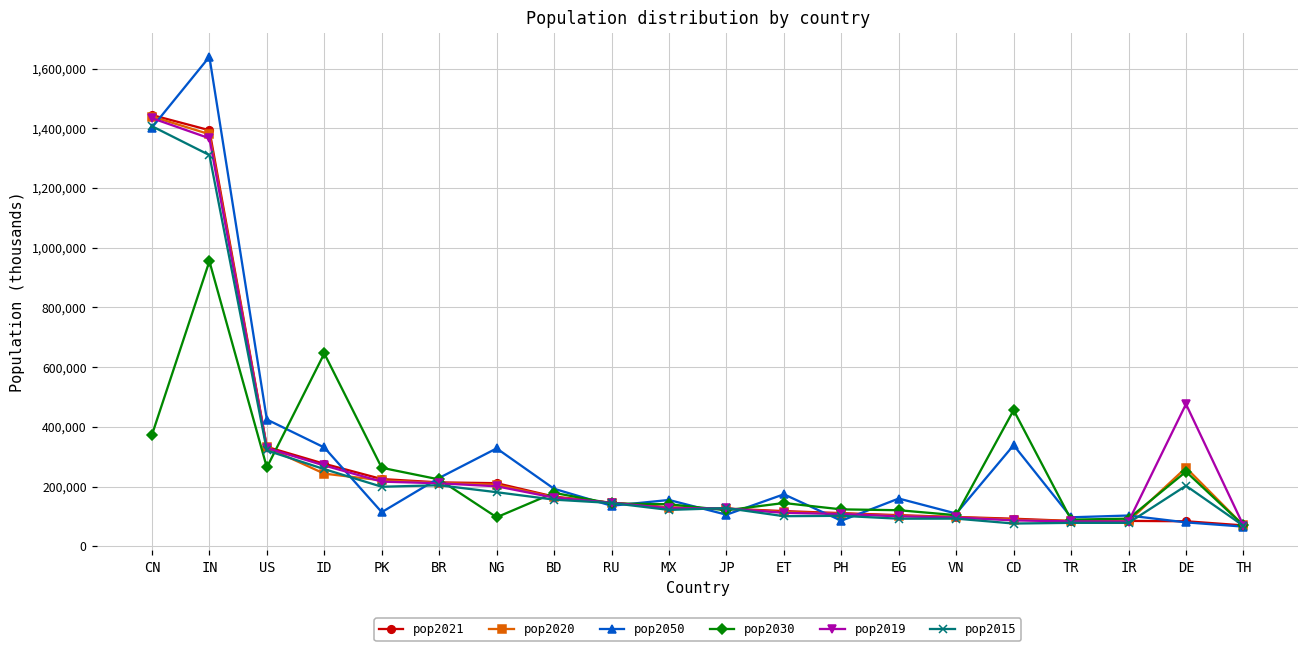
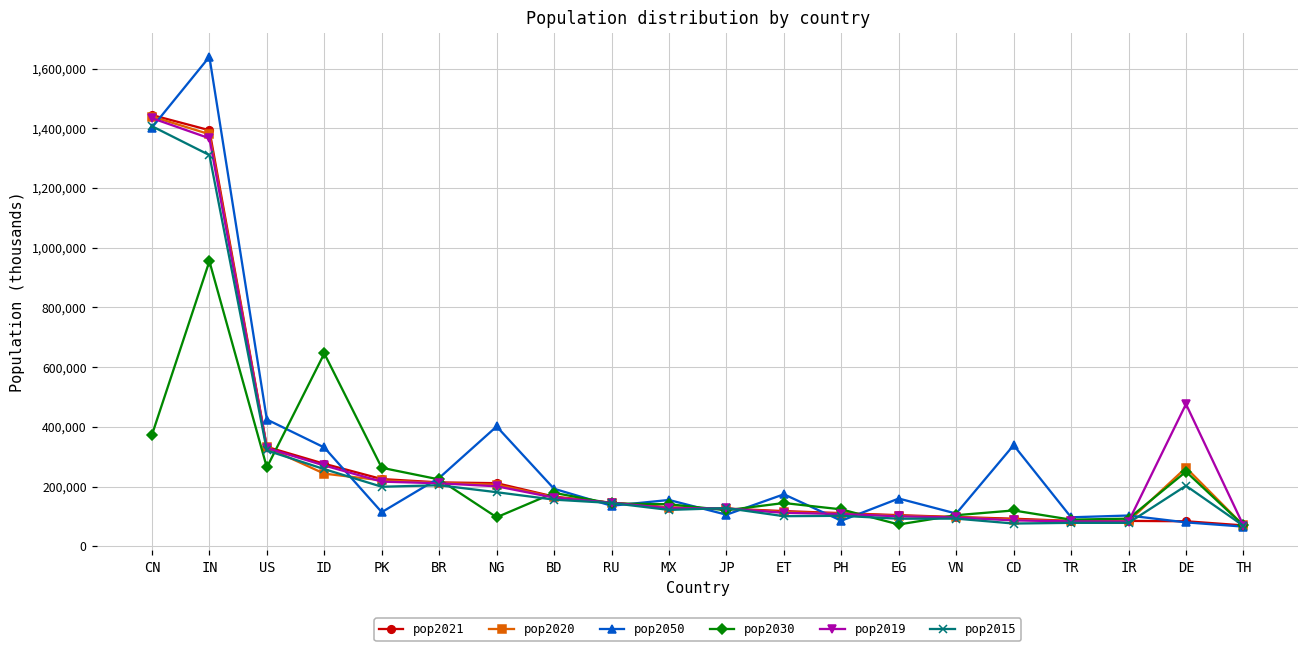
pop2050, NG: 330,000 -> 400,000
pop2030, EG: 120,000 -> 70,000
pop2030, CD: 460,000 -> 120,000
